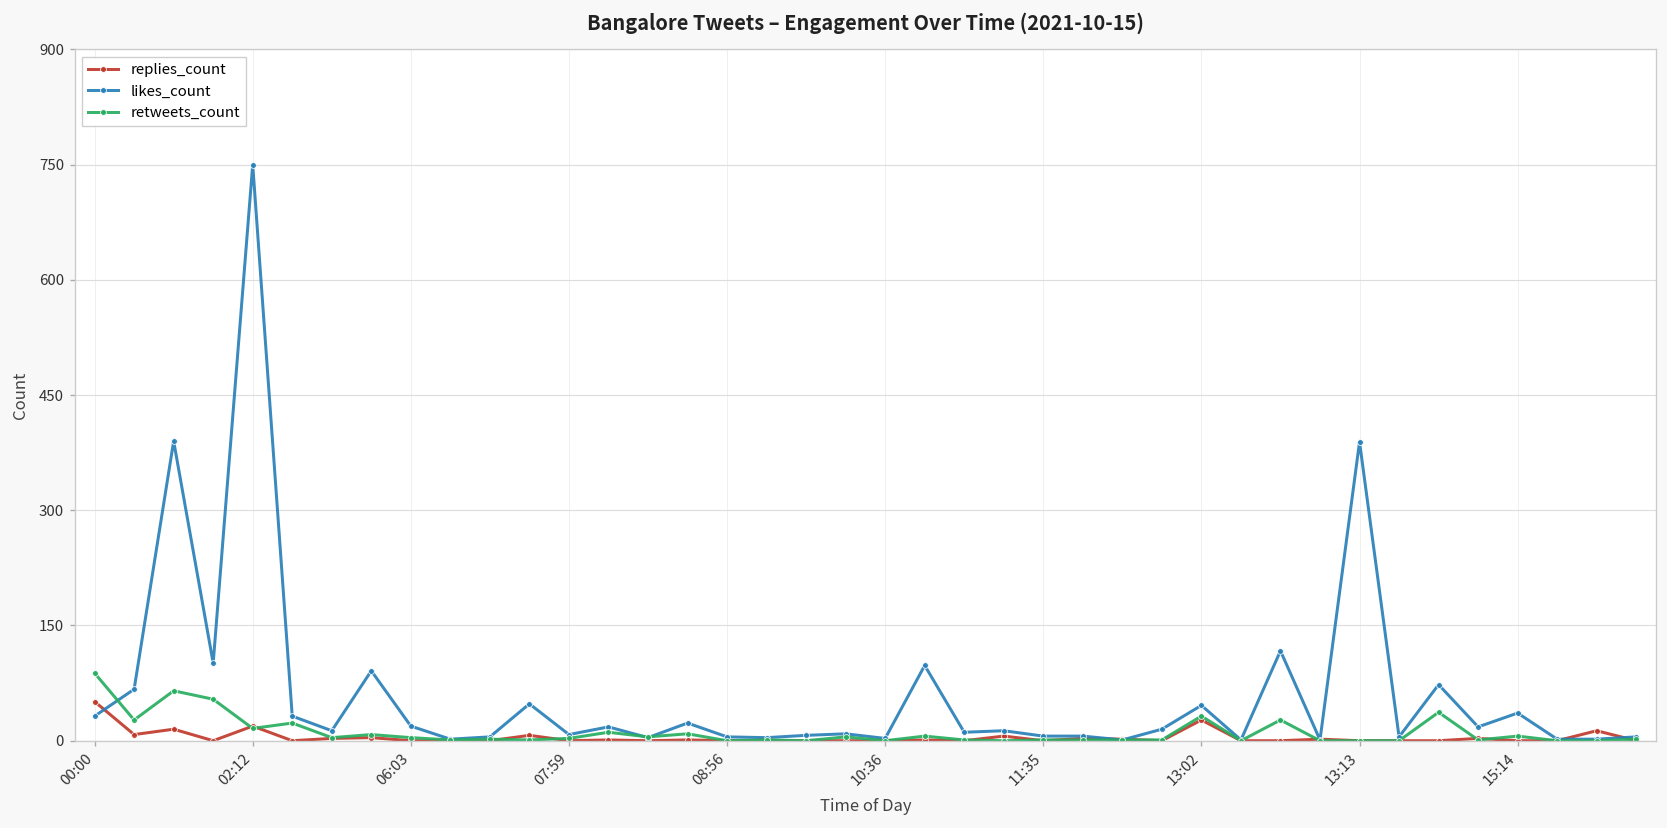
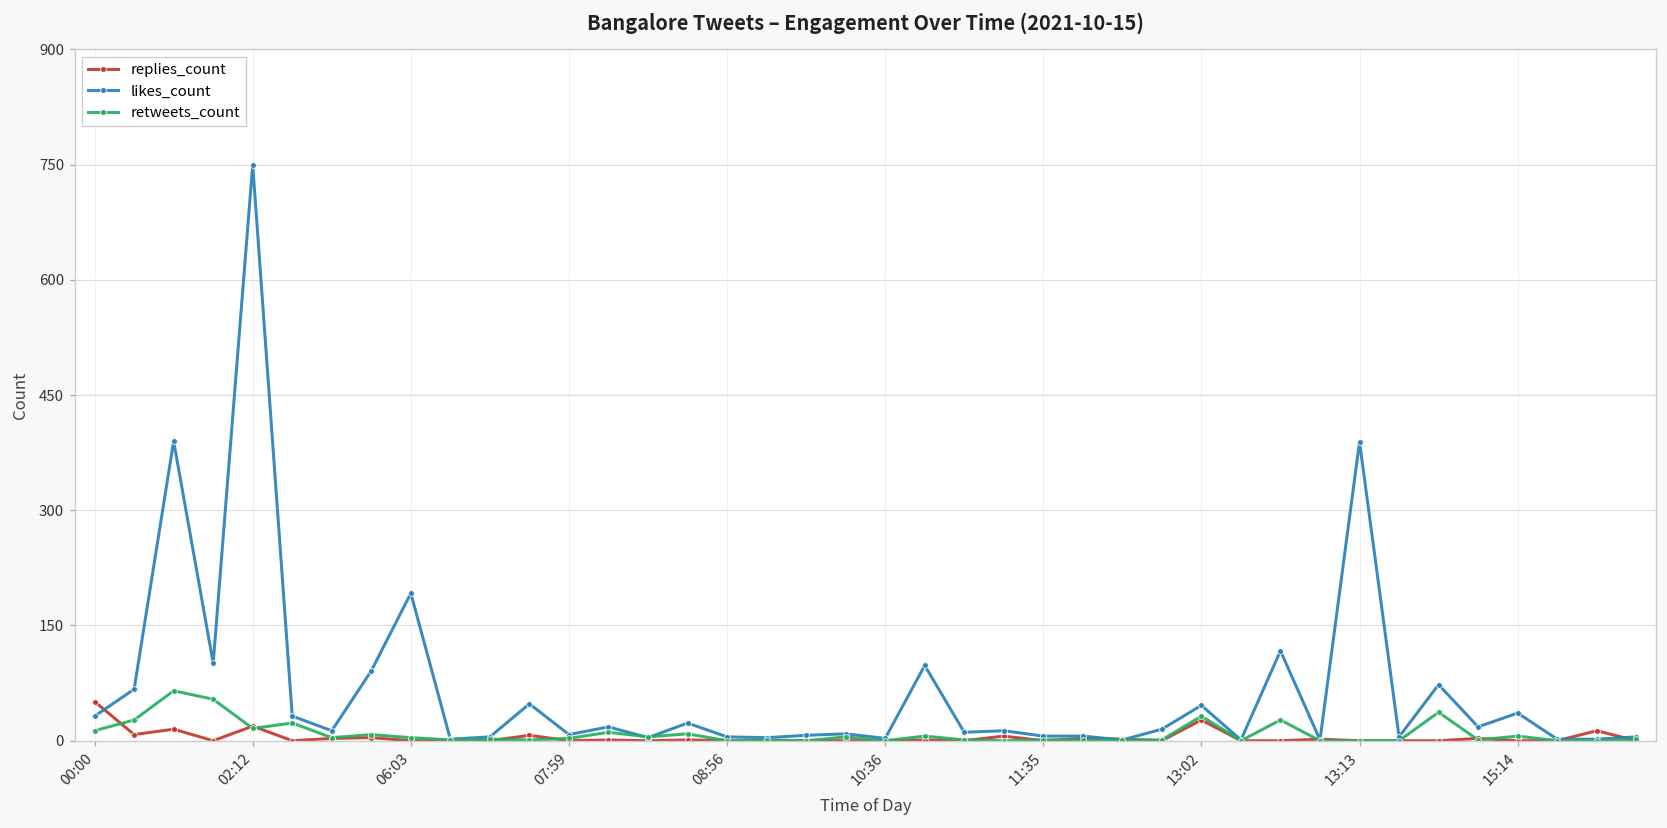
retweets_count, 00:00: 90 -> 10
likes_count, 06:03: 20 -> 190
